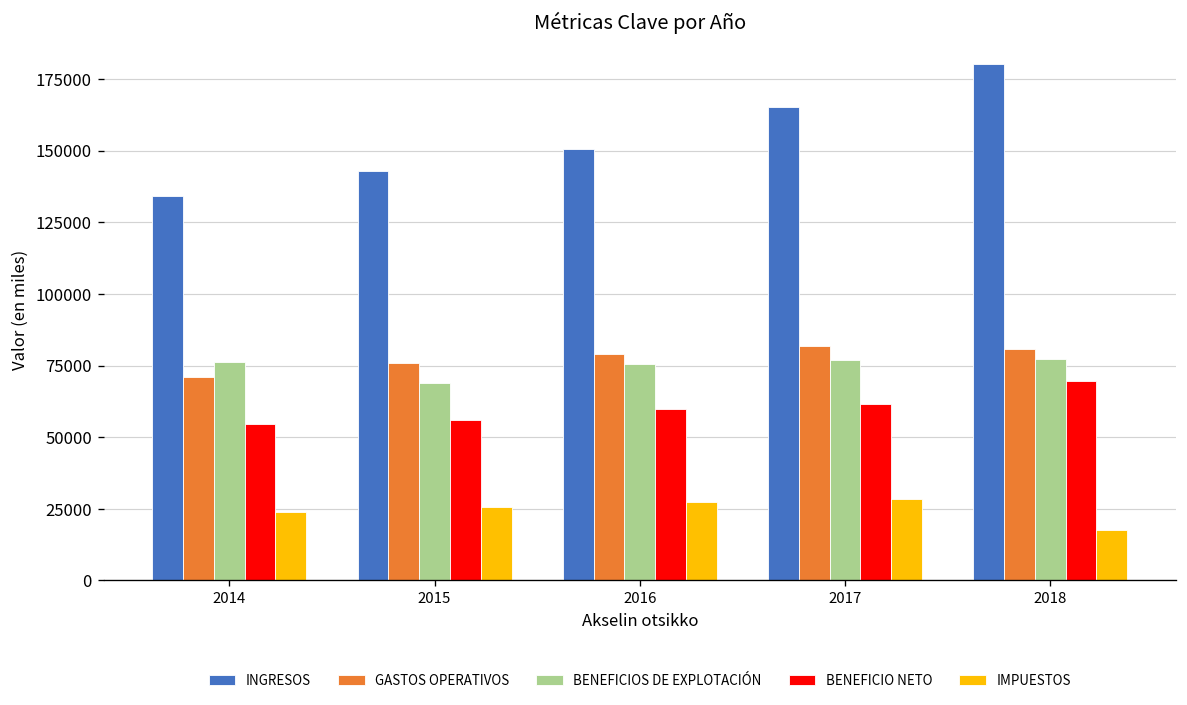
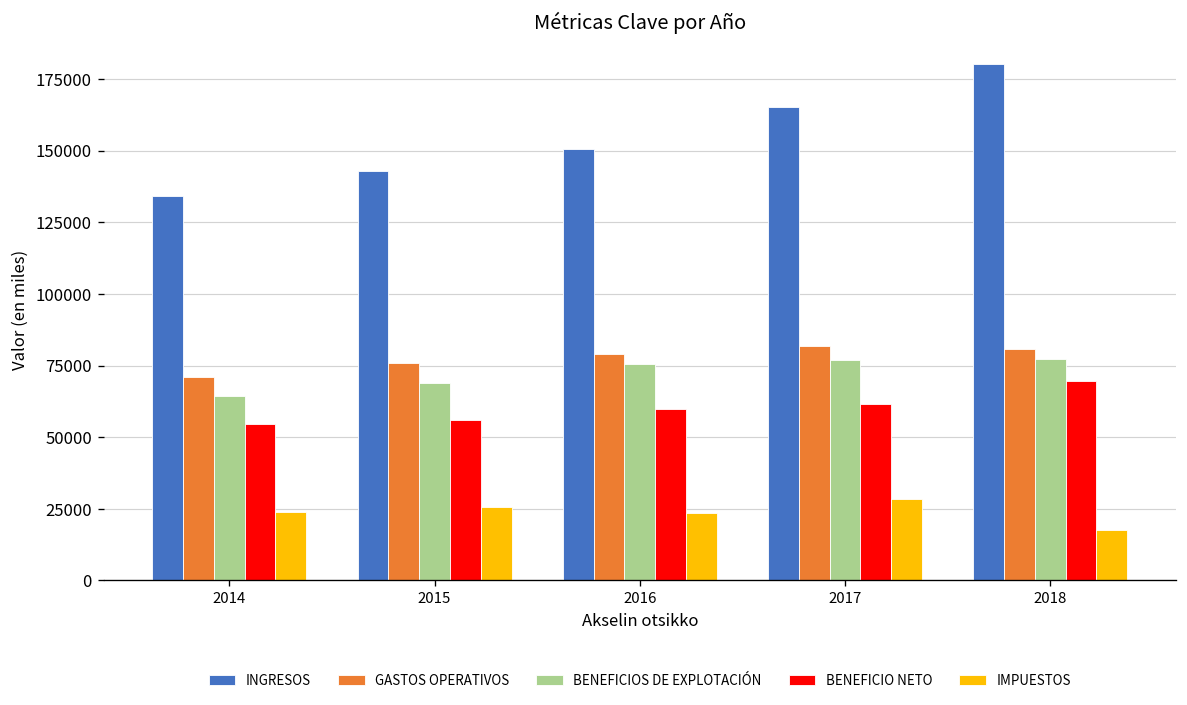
BENEFICIOS DE EXPLOTACIÓN, 2014: 76000 -> 64000
IMPUESTOS, 2016: 27000 -> 24000
